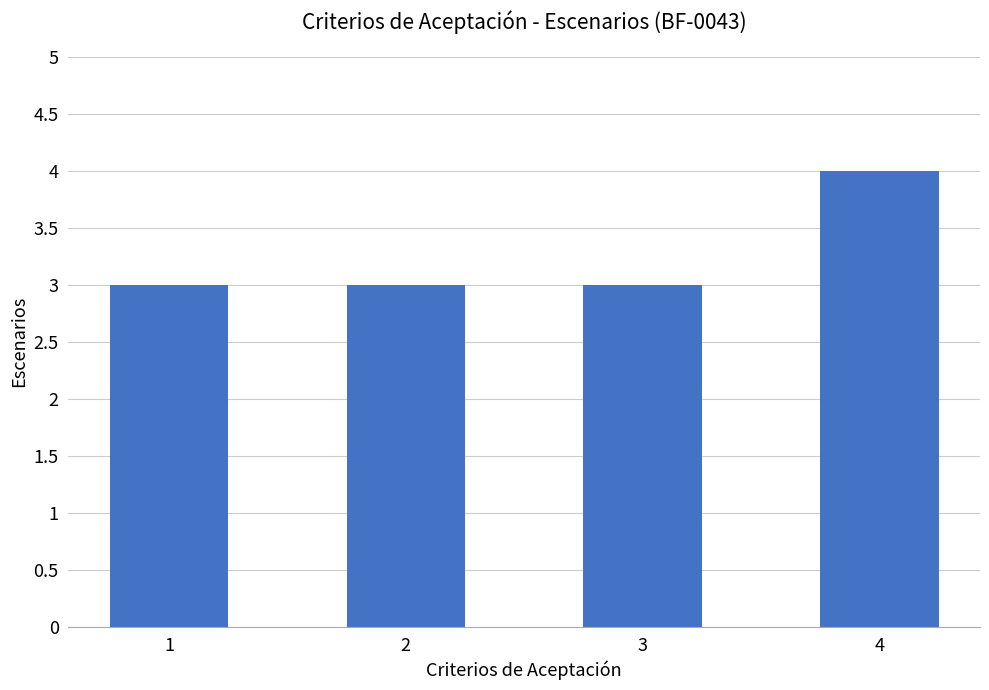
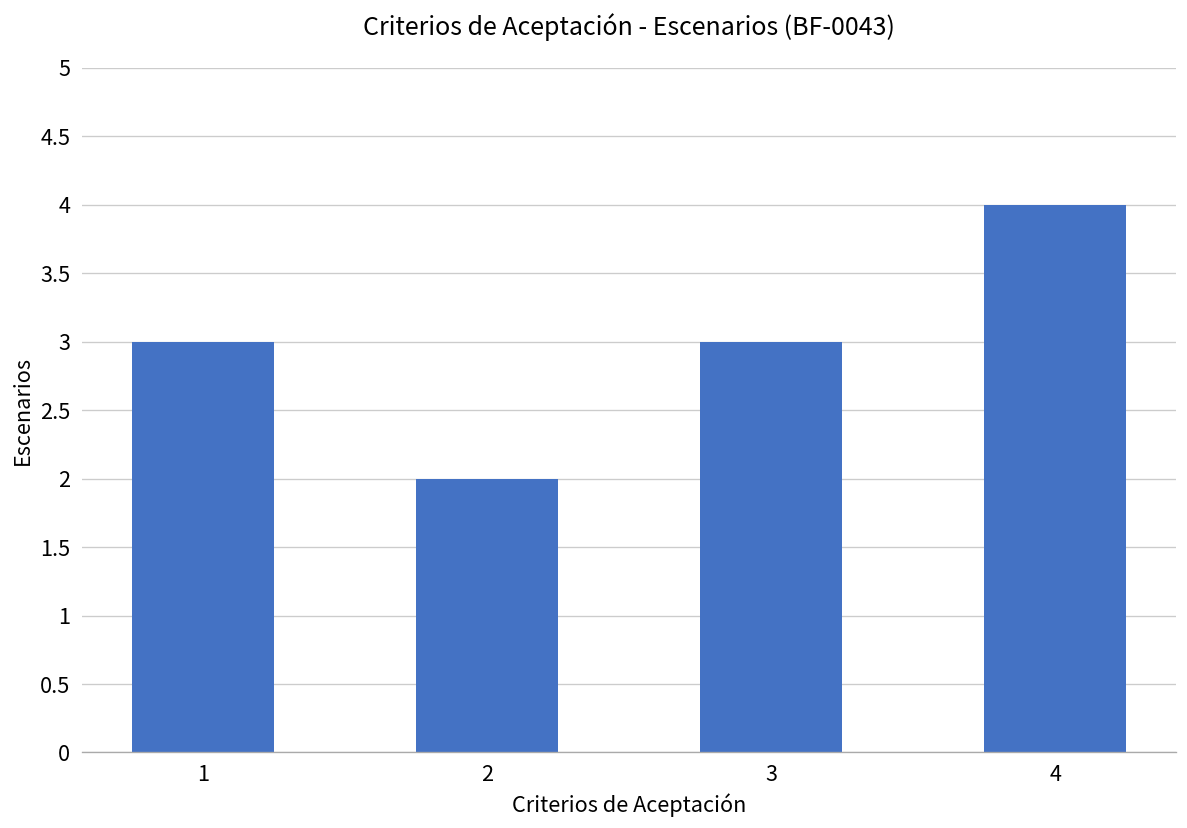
2: 3 -> 2
